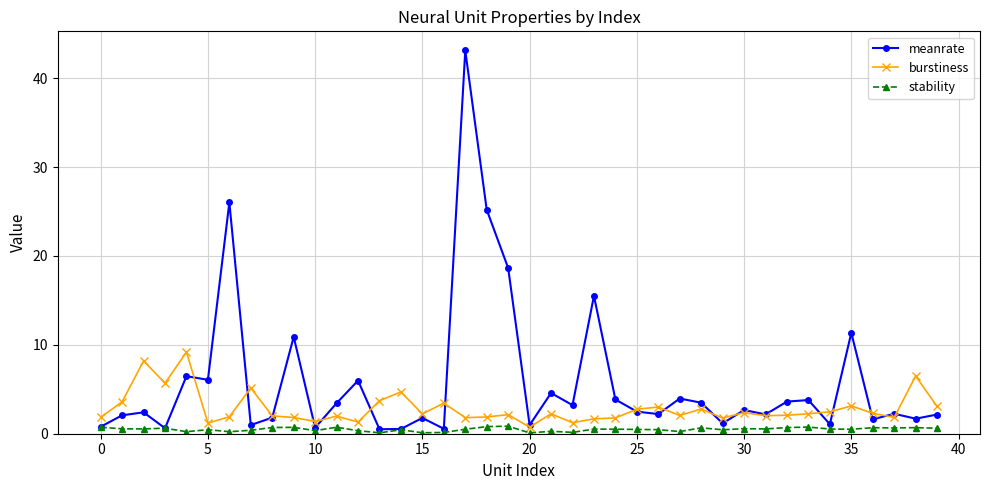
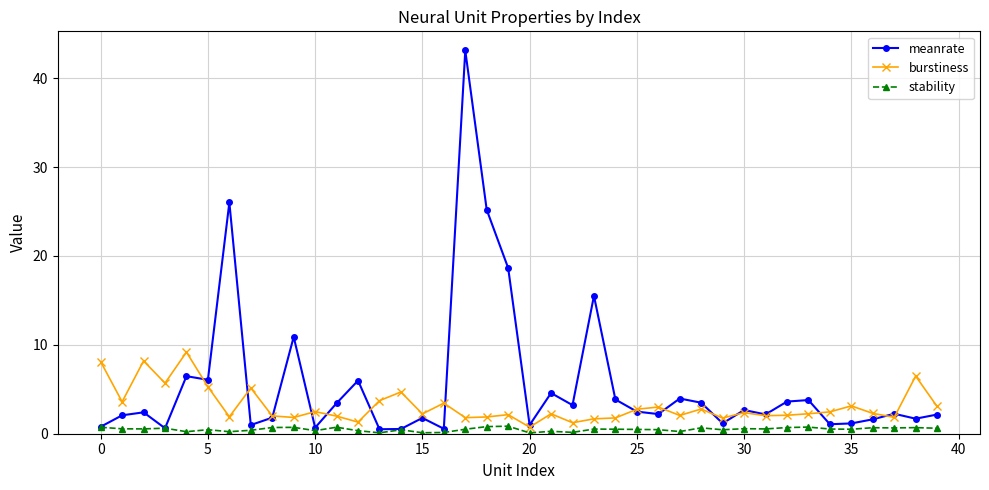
burstiness, 0: 2 -> 8
burstiness, 5: 1 -> 5
burstiness, 10: 1 -> 2
meanrate, 35: 11 -> 1
